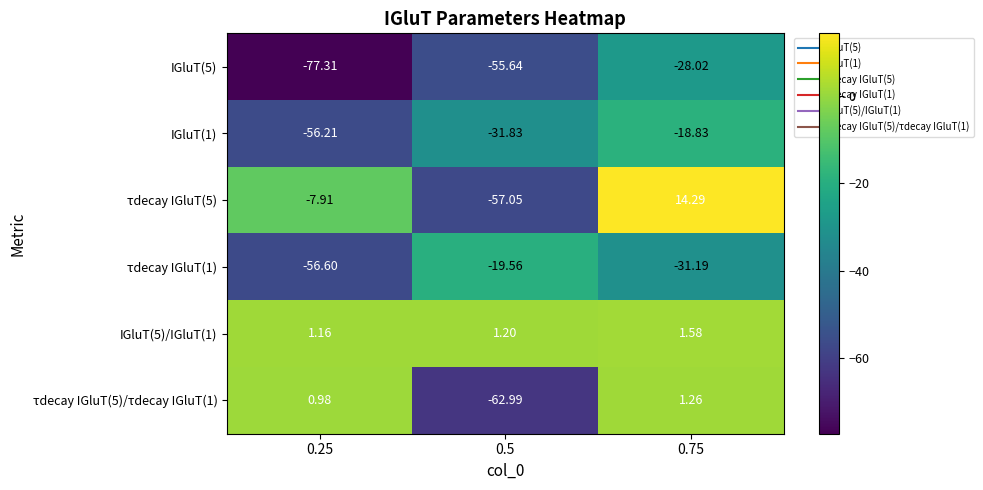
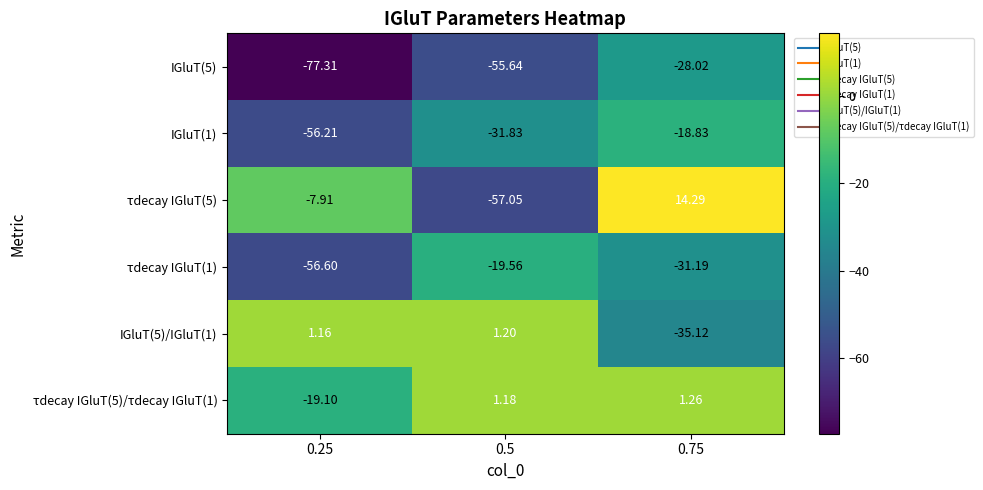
IGluT(5)/IGluT(1), 0.75: 1.58 -> -35.12
τdecay IGluT(5)/τdecay IGluT(1), 0.25: 0.98 -> -19.10
τdecay IGluT(5)/τdecay IGluT(1), 0.5: -62.99 -> 1.18
